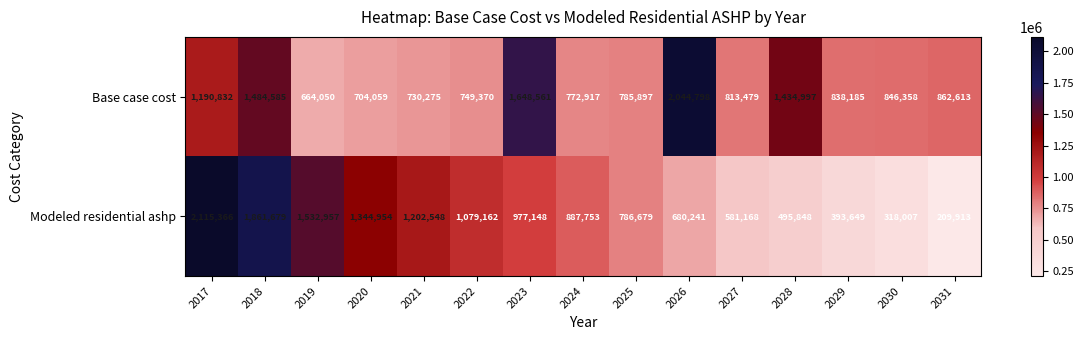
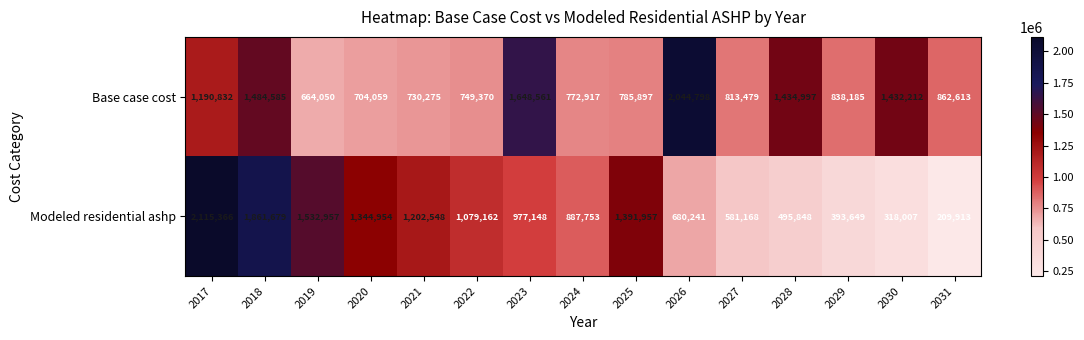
Base case cost, 2030: 846,358 -> 1,432,212
Modeled residential ashp, 2025: 786,679 -> 1,391,957
